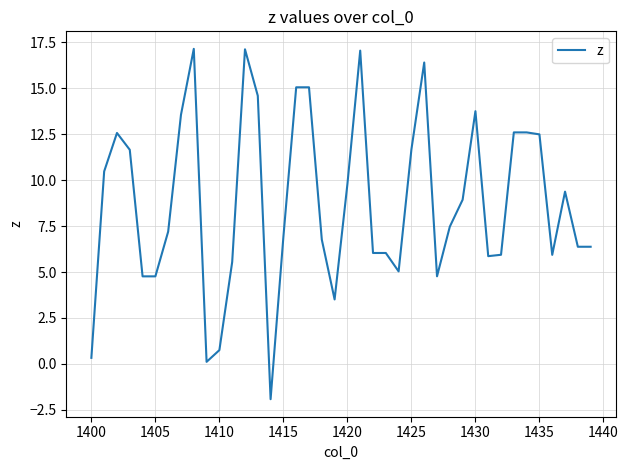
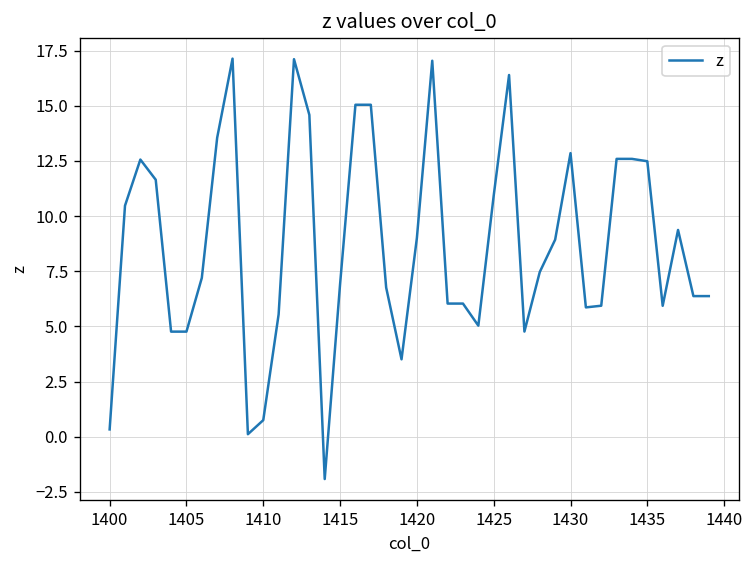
1420: 9.8 -> 9.0
1425: 11.7 -> 10.9
1430: 13.7 -> 12.9
